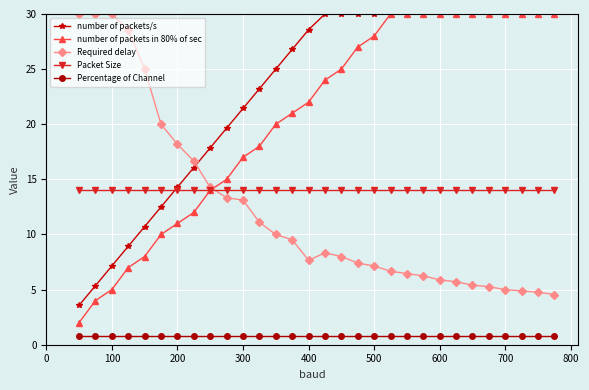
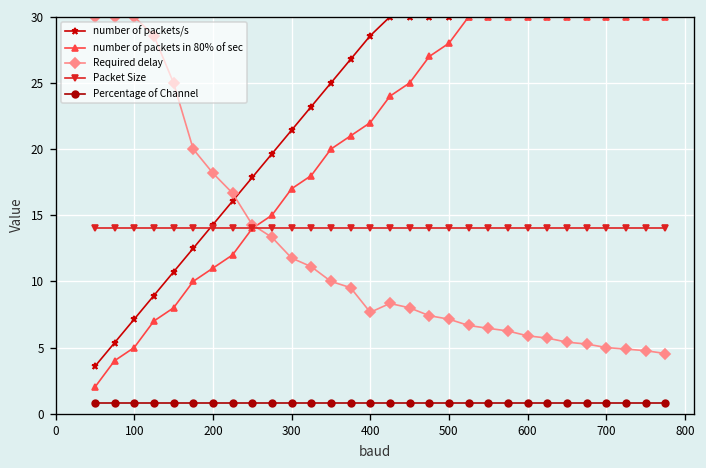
Required delay, 300: 13.1 -> 11.8
